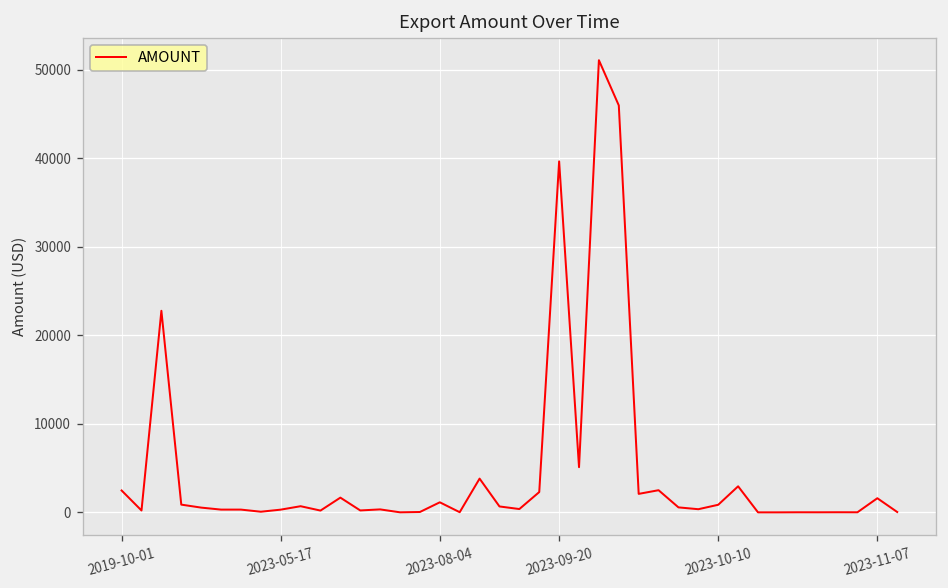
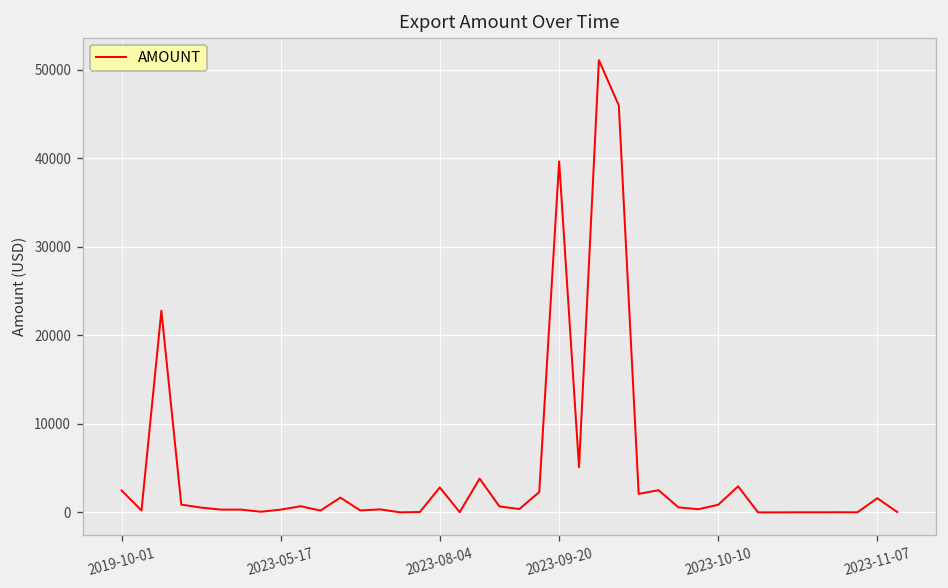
2023-08-04: 1000 -> 3000
